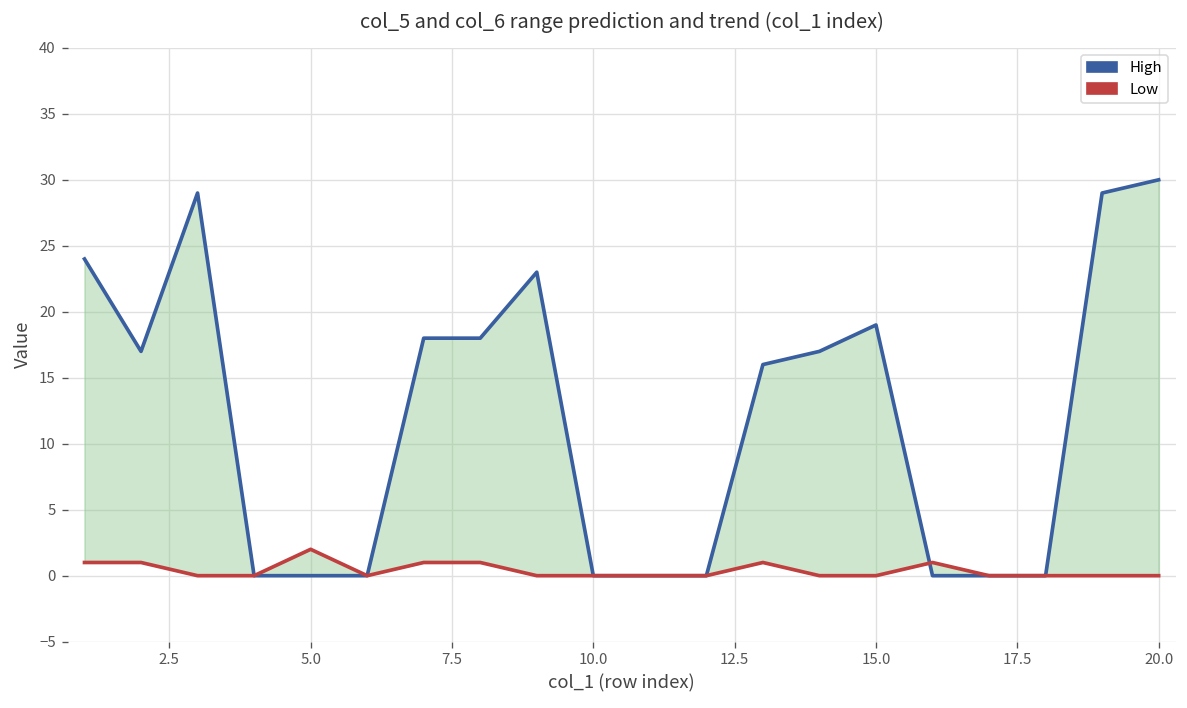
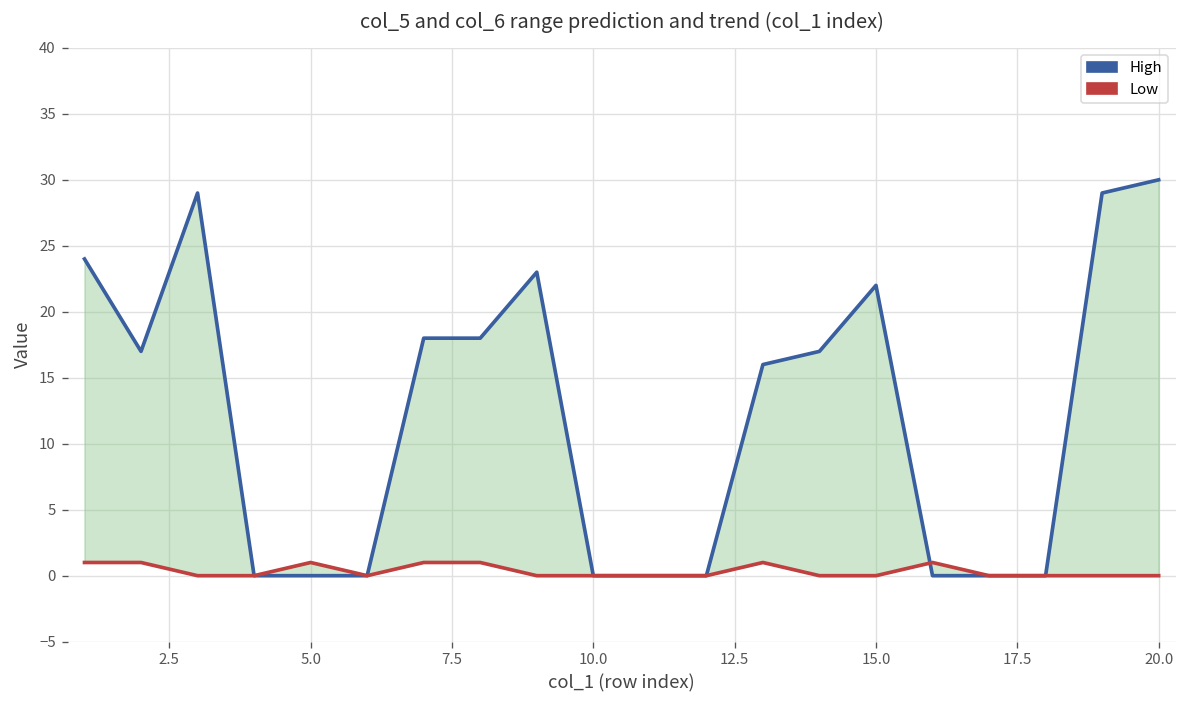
Low, 5.0: 2 -> 1
High, 15.0: 19 -> 22
